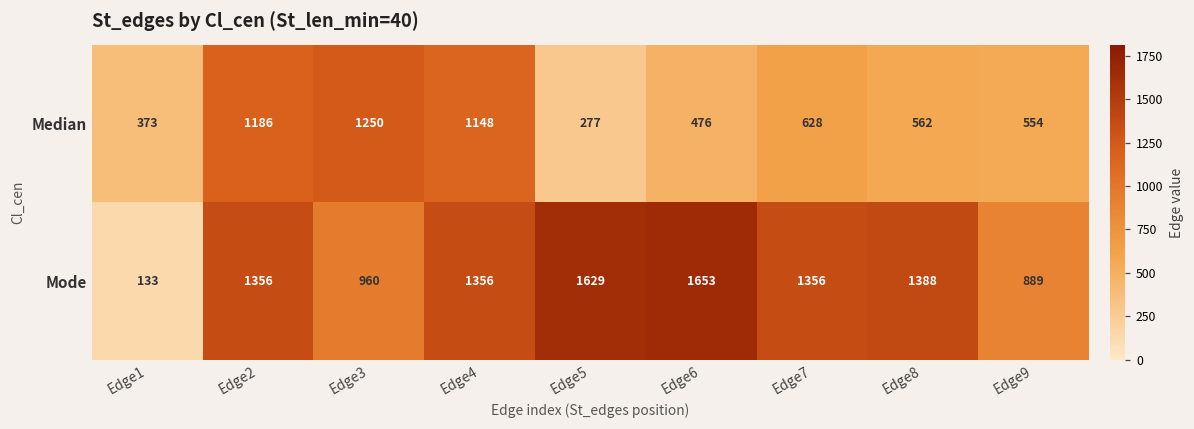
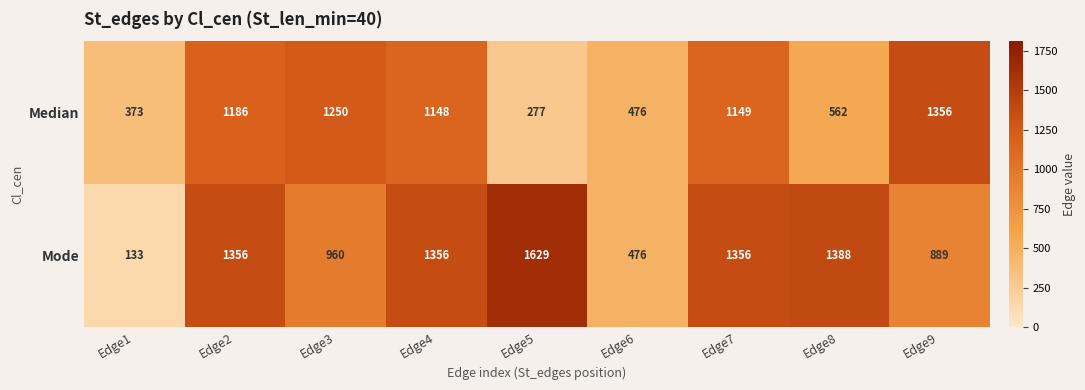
Median, Edge7: 628 -> 1149
Median, Edge9: 554 -> 1356
Mode, Edge6: 1653 -> 476
